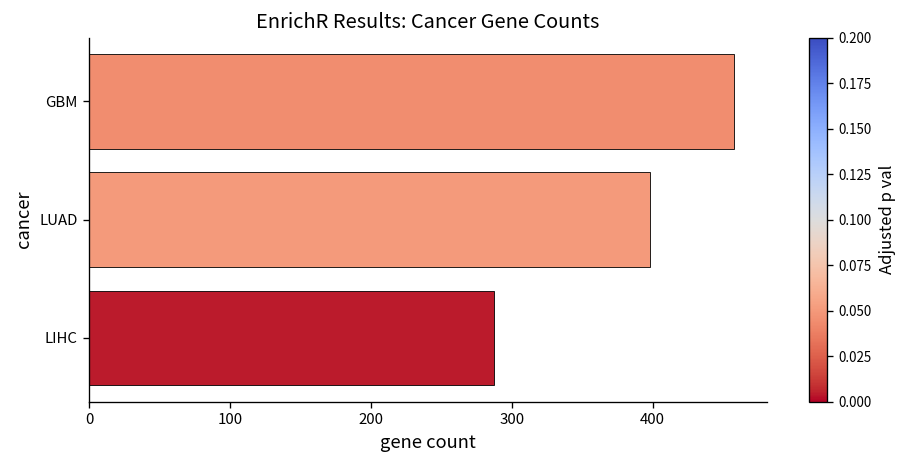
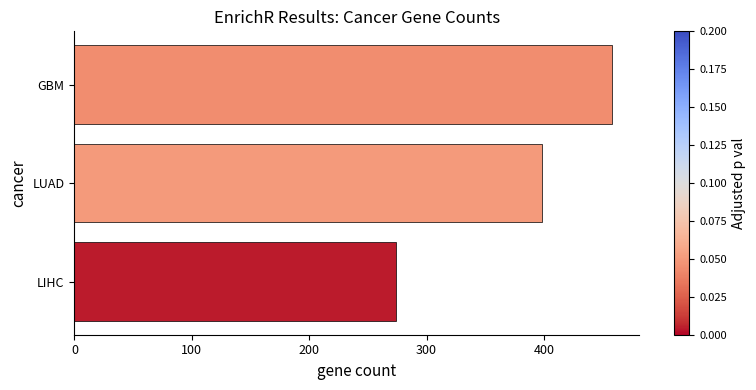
LIHC: 287 -> 274
